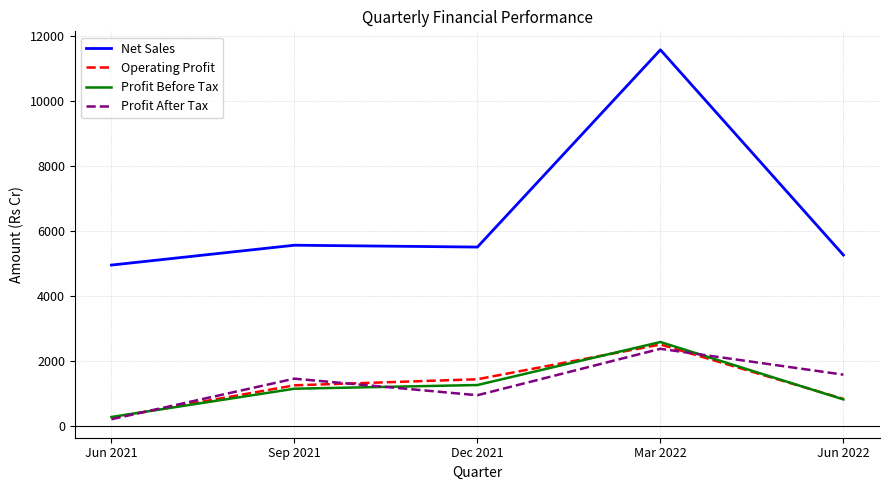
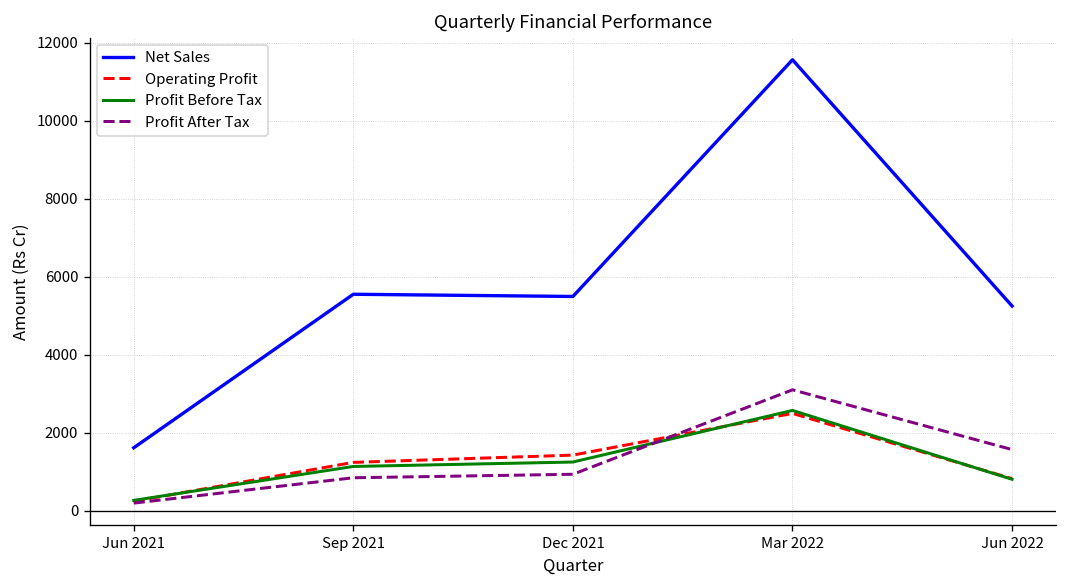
Net Sales, Jun 2021: 4900 -> 1600
Profit After Tax, Sep 2021: 1400 -> 800
Profit After Tax, Mar 2022: 2400 -> 3100
